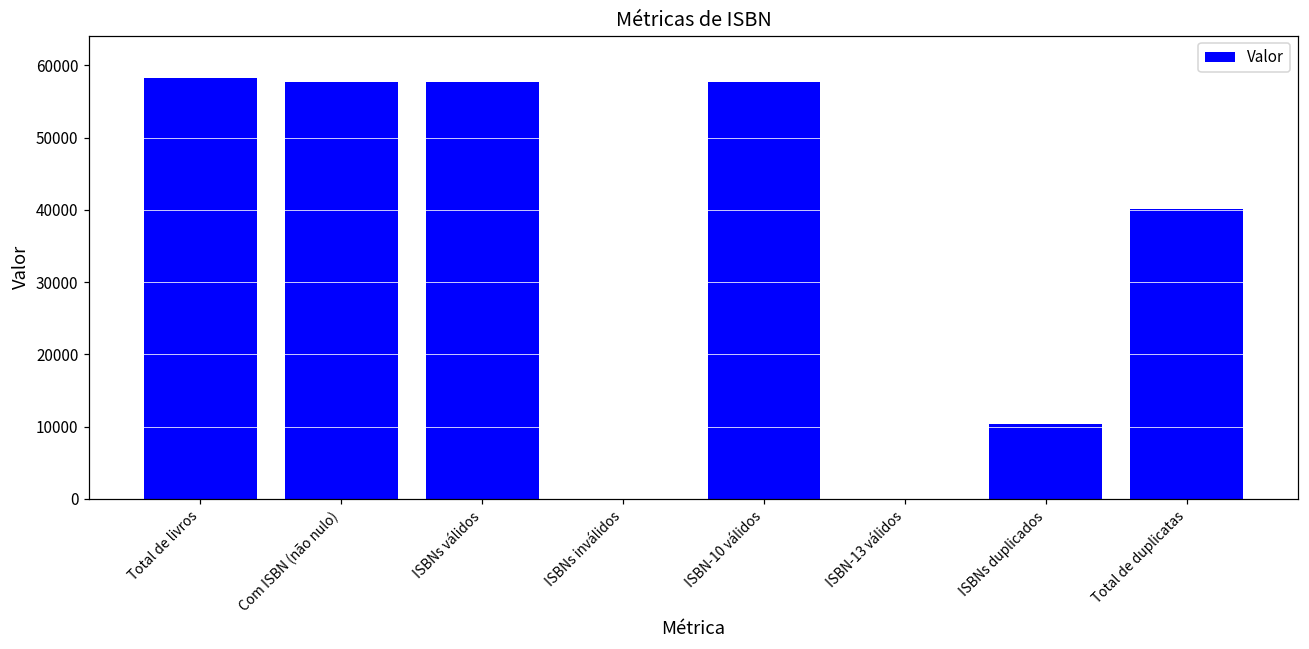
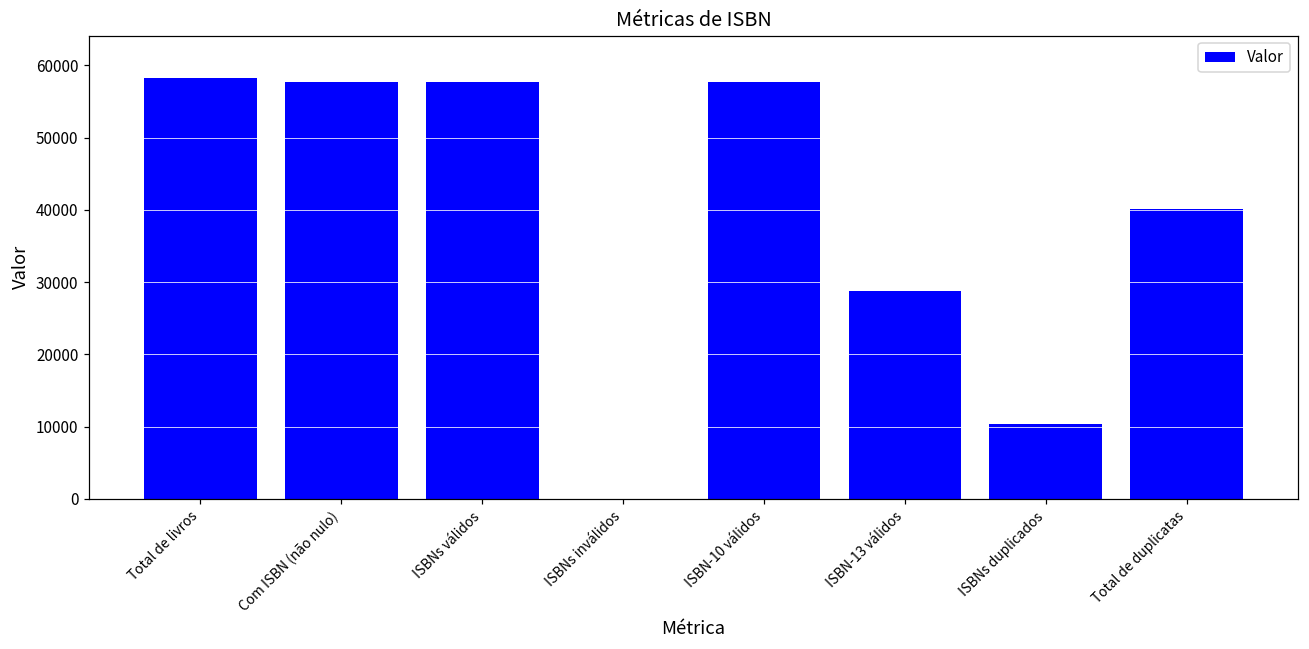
ISBN-13 válidos: 0 -> 29000
